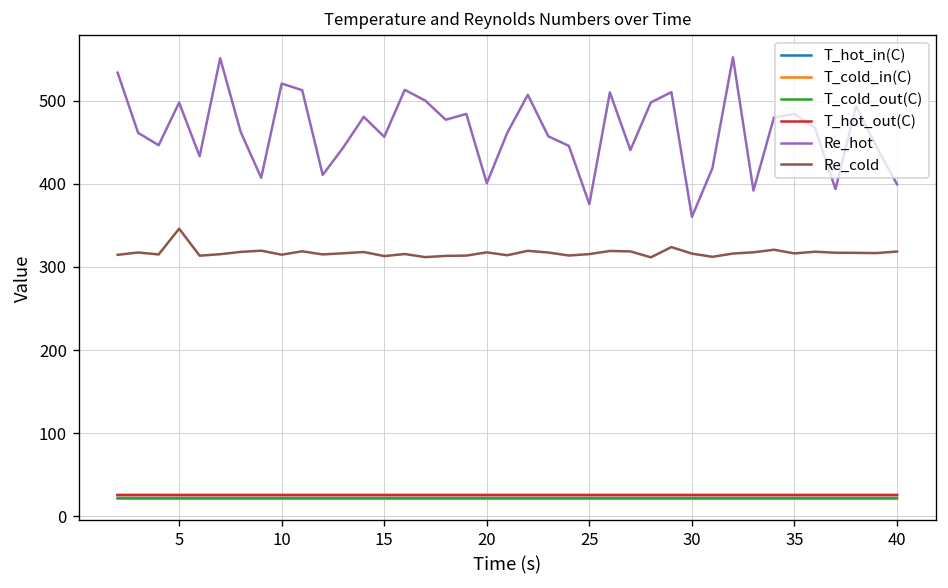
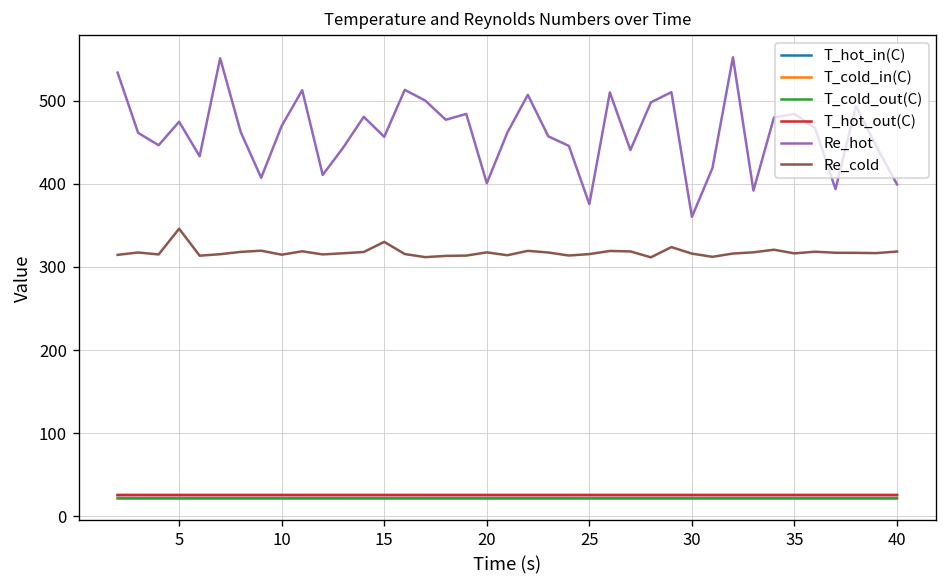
Re_hot, 5: 500 -> 470
Re_hot, 10: 520 -> 470
Re_cold, 15: 310 -> 330
